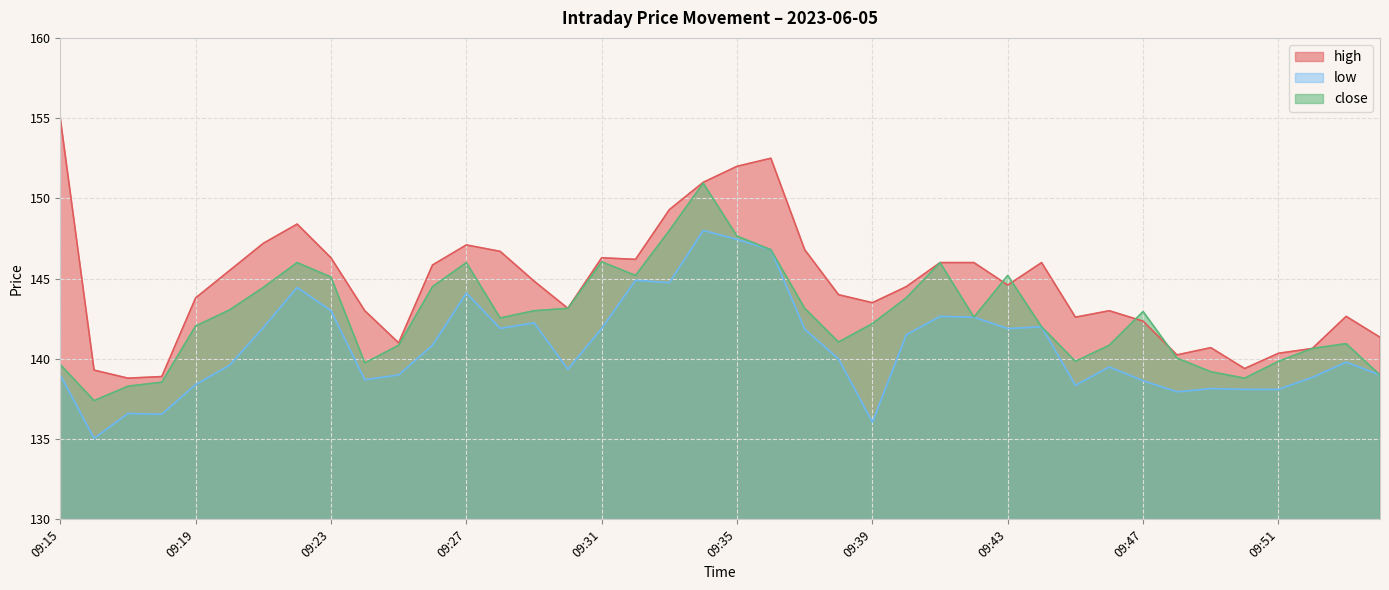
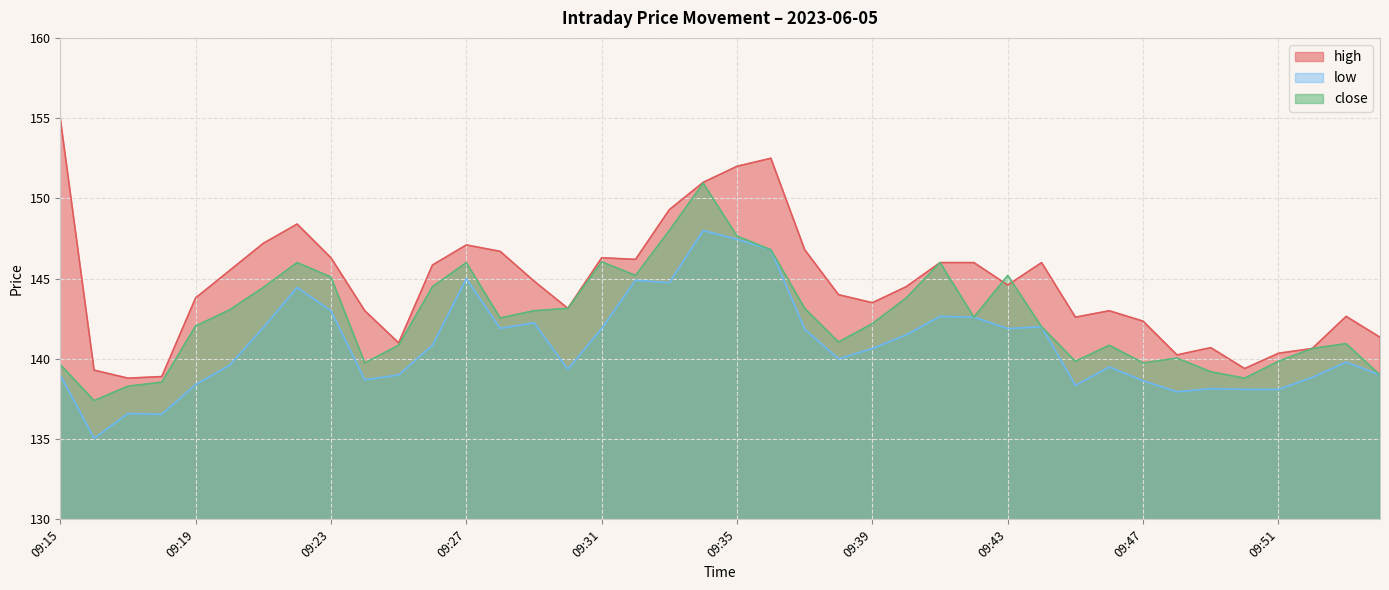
low, 09:27: 144.1 -> 145.0
low, 09:39: 136.1 -> 140.7
close, 09:47: 143.0 -> 139.8
